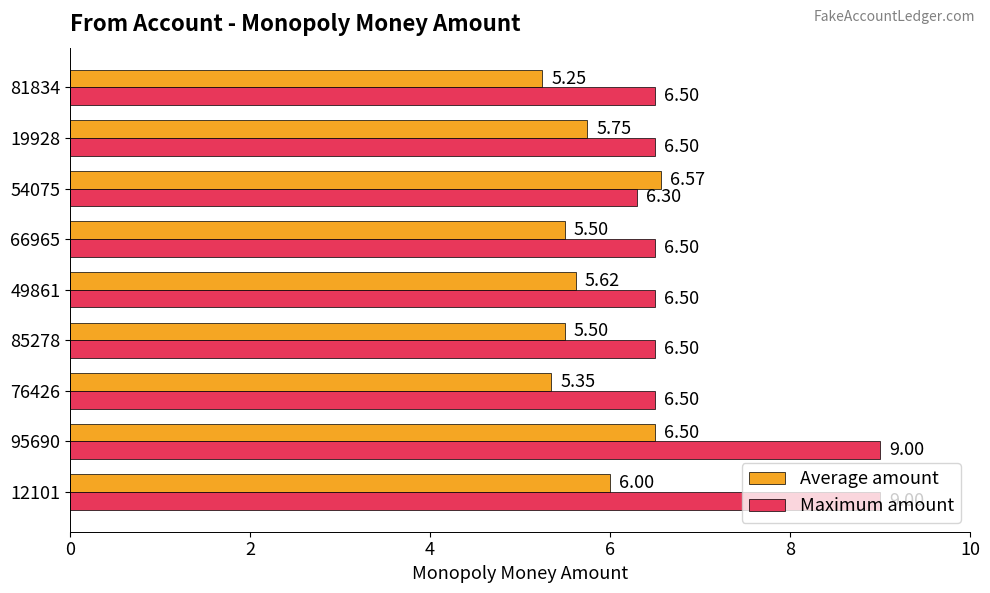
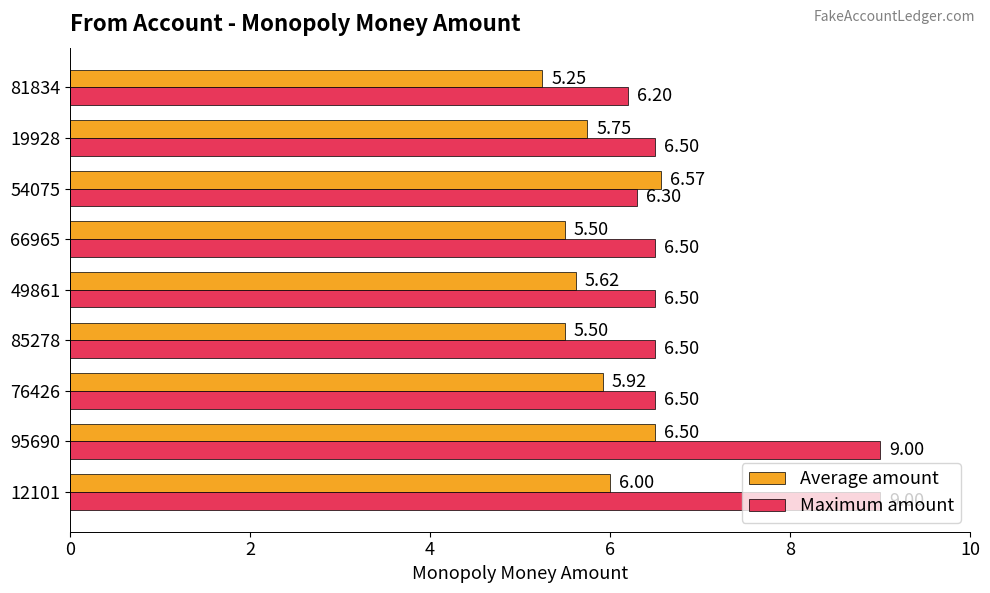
Maximum amount, 81834: 6.50 -> 6.20
Average amount, 76426: 5.35 -> 5.92
